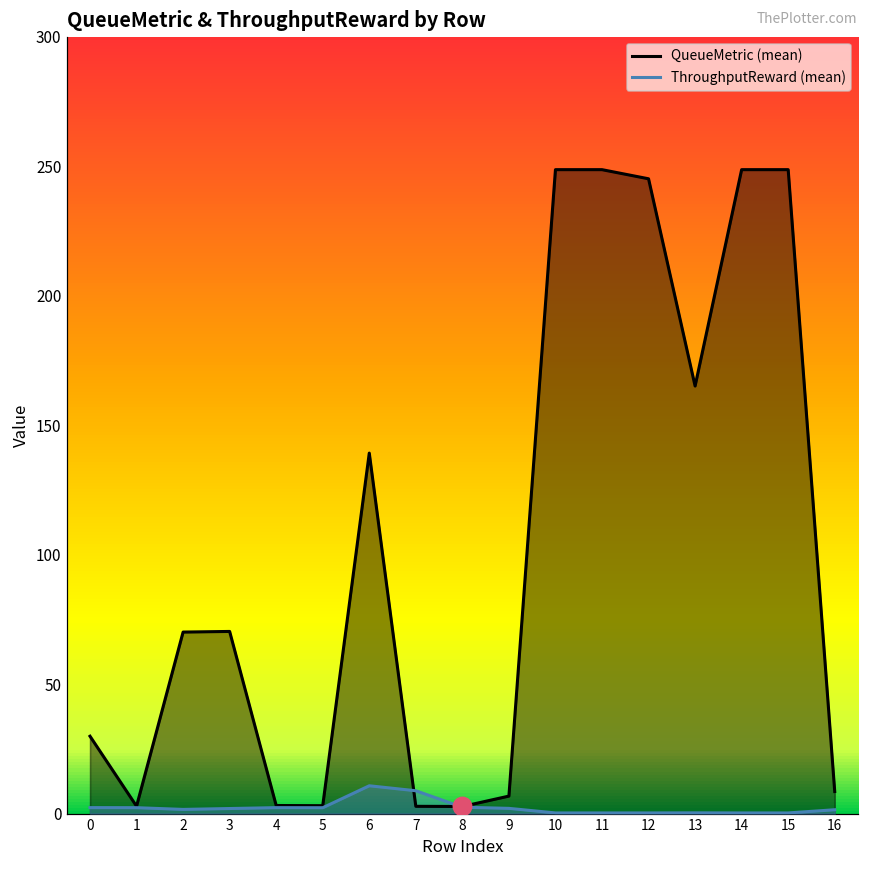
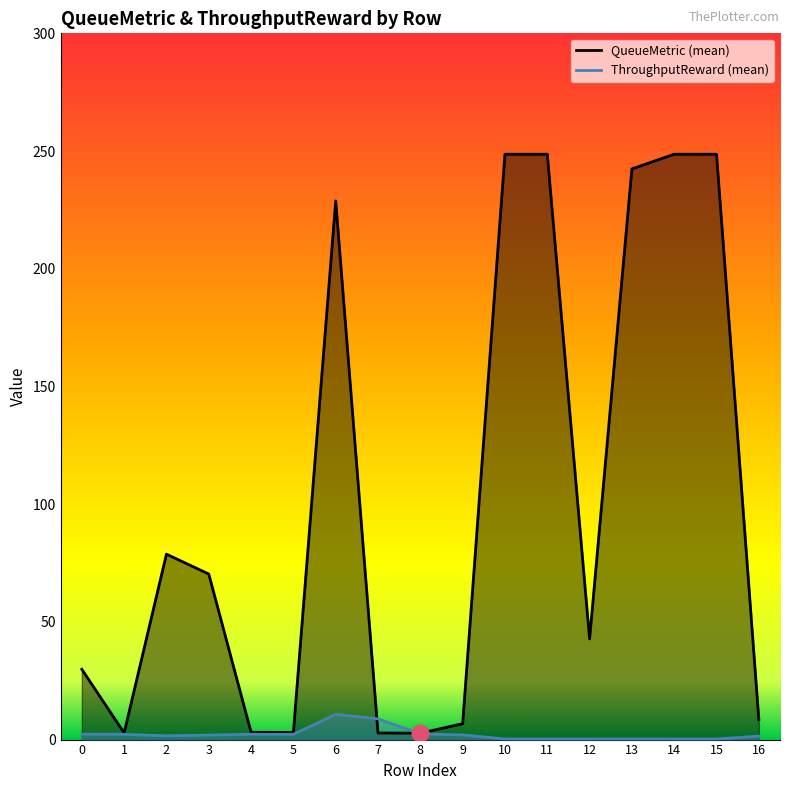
QueueMetric (mean), 2: 70 -> 79
QueueMetric (mean), 6: 139 -> 229
QueueMetric (mean), 12: 245 -> 43
QueueMetric (mean), 13: 165 -> 242
